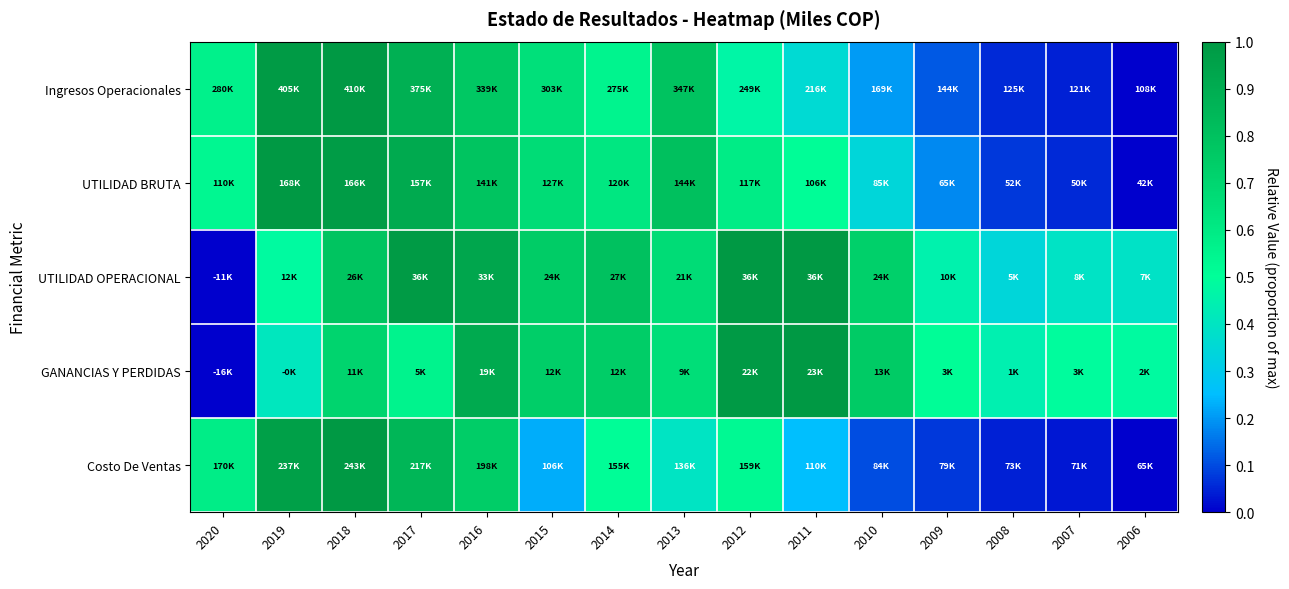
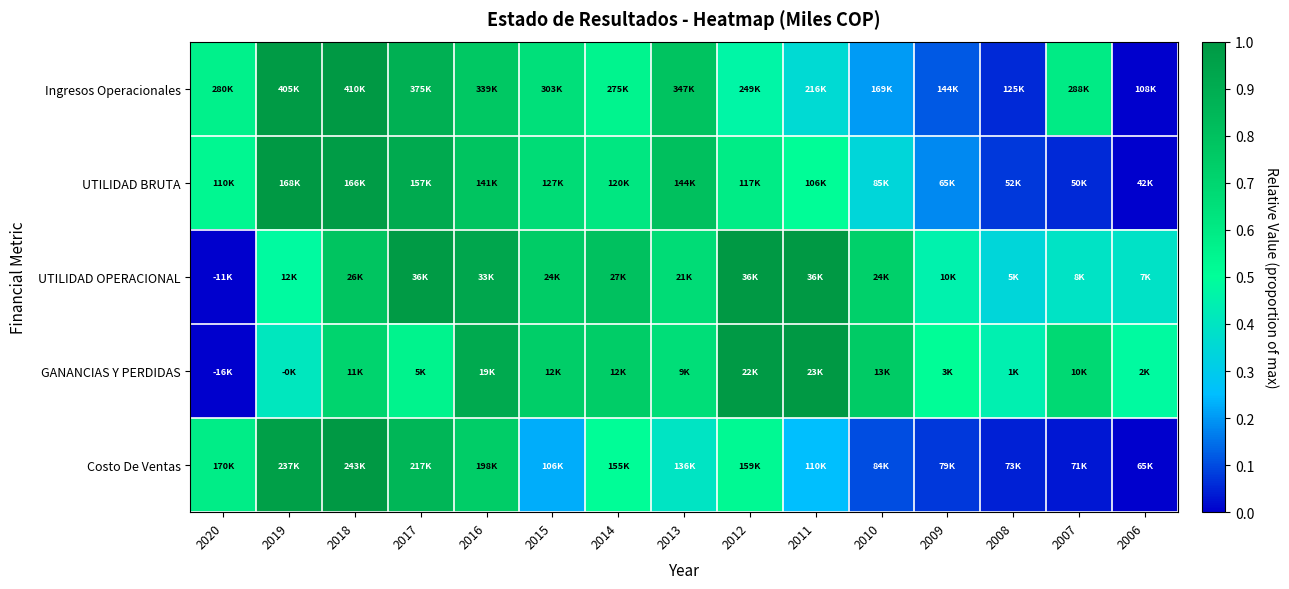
Ingresos Operacionales, 2007: 121K -> 288K
GANANCIAS Y PERDIDAS, 2007: 3K -> 10K
